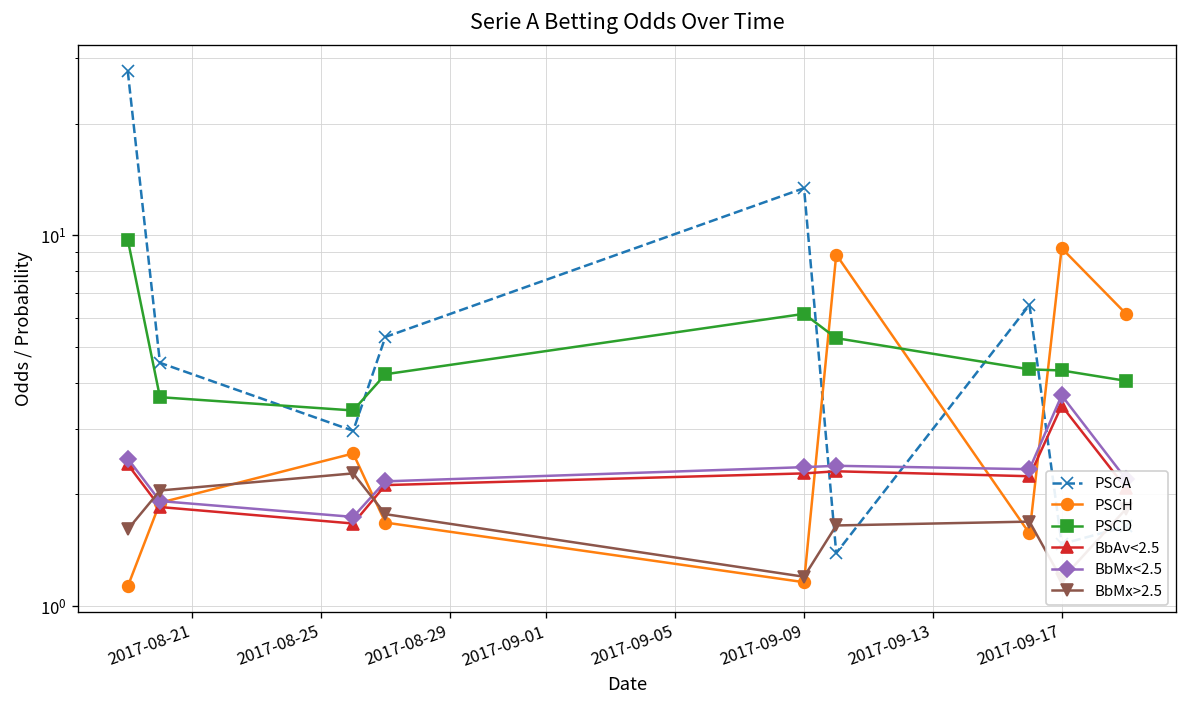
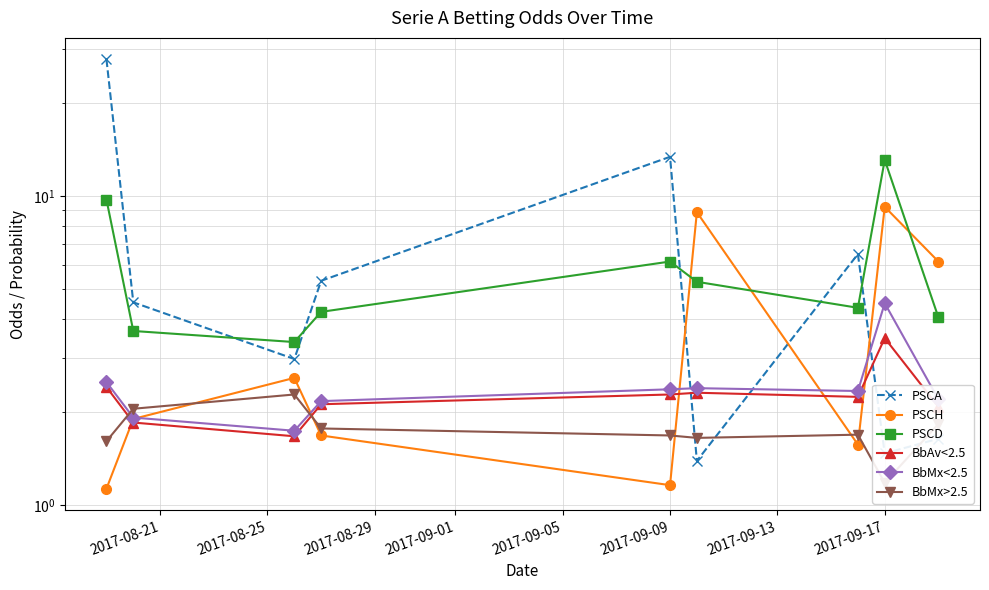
BbMx>2.5, 2017-09-09: 1.20 -> 1.7
PSCD, 2017-09-17: 4.3 -> 13.1
BbMx<2.5, 2017-09-17: 3.7 -> 4.5
